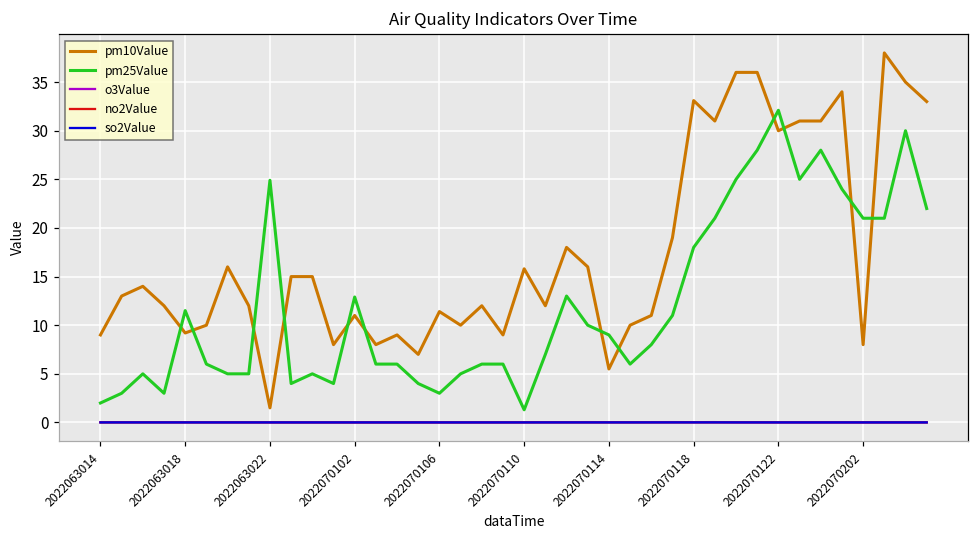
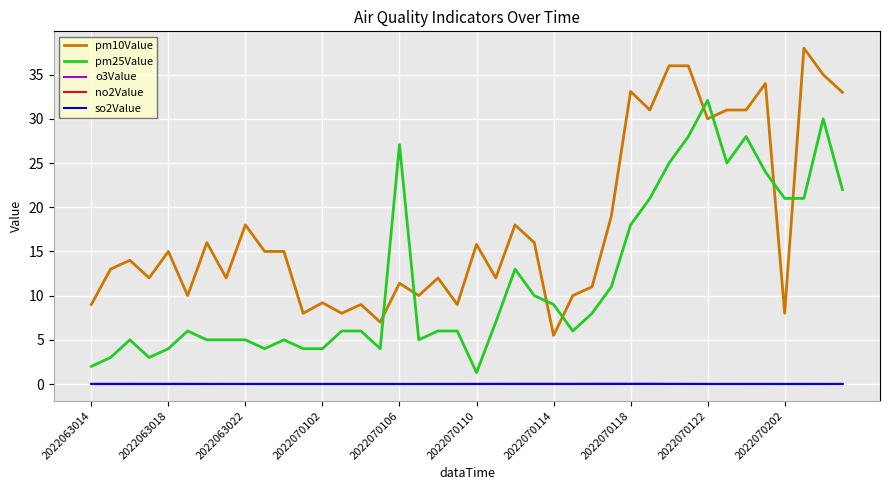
pm10Value, 2022063018: 9 -> 15
pm25Value, 2022063018: 12 -> 4
pm10Value, 2022063022: 2 -> 18
pm25Value, 2022063022: 25 -> 5
pm10Value, 2022070102: 11 -> 9
pm25Value, 2022070102: 13 -> 4
pm25Value, 2022070106: 3 -> 27
